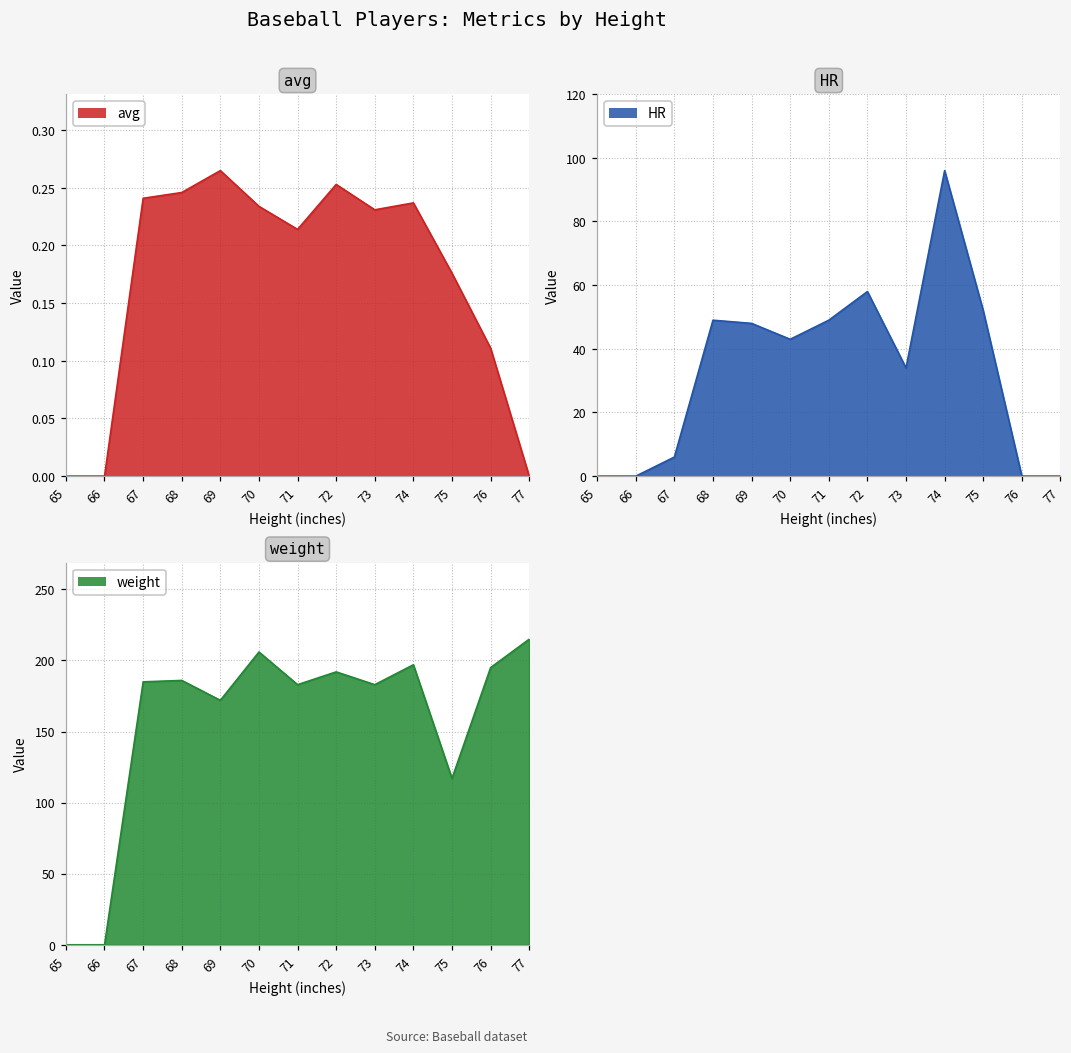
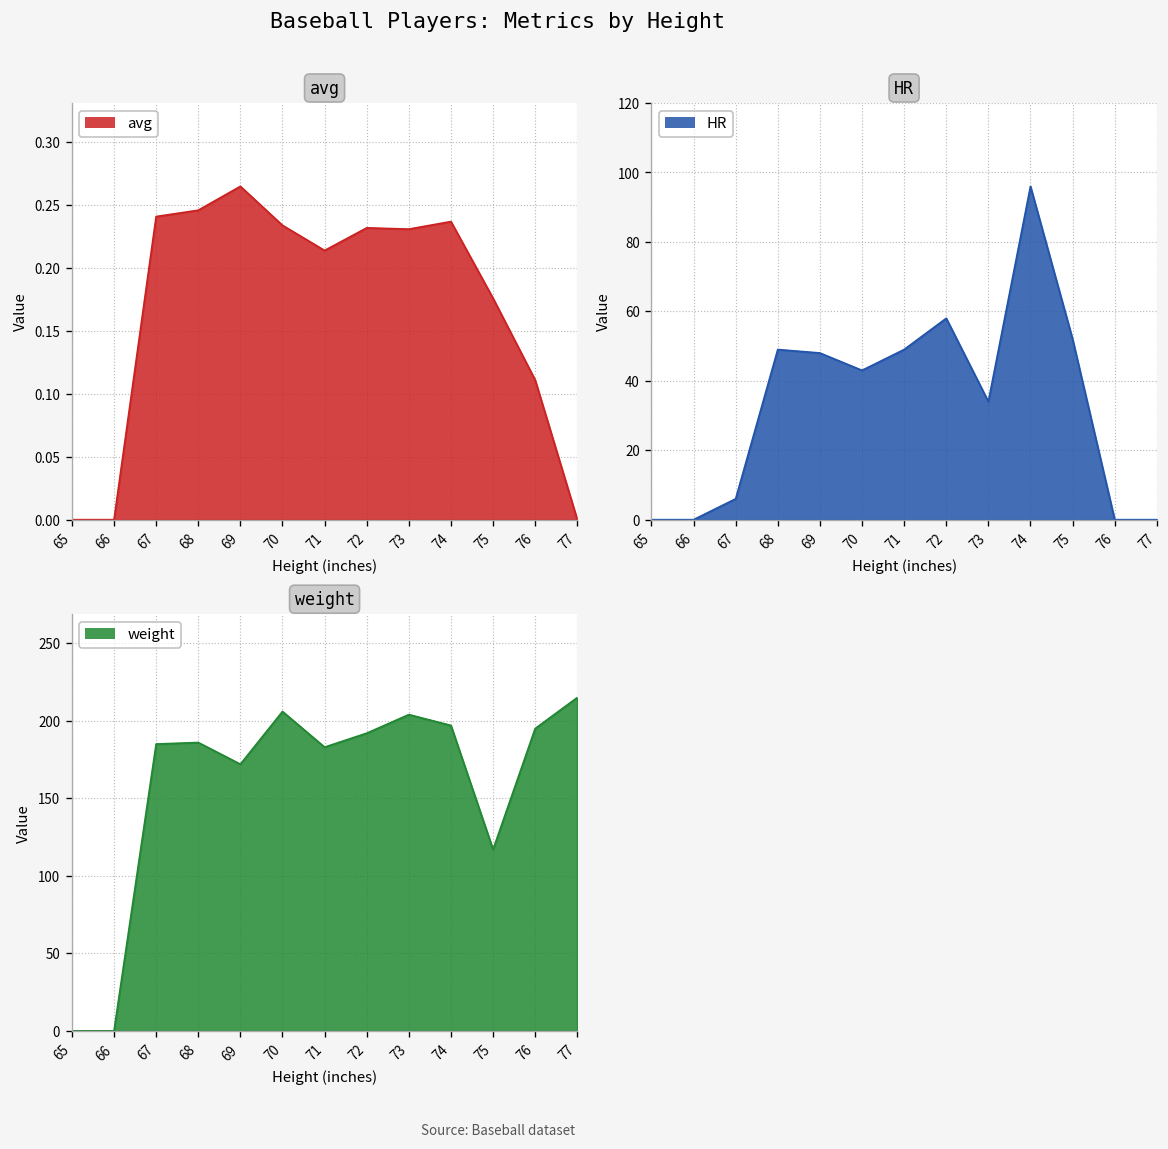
avg, 72: 0.253 -> 0.232
weight, 73: 183 -> 204
